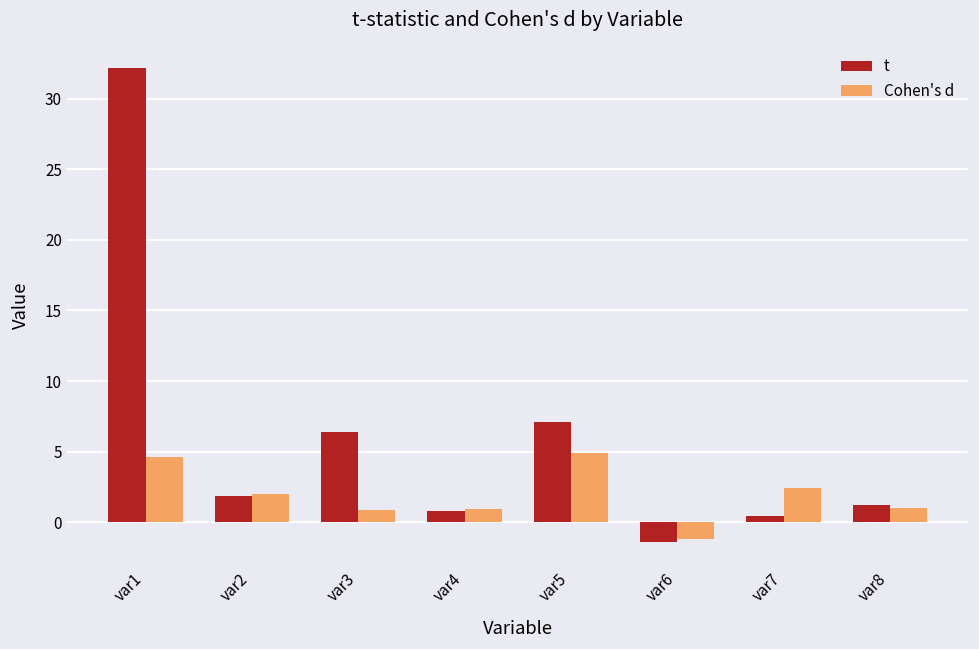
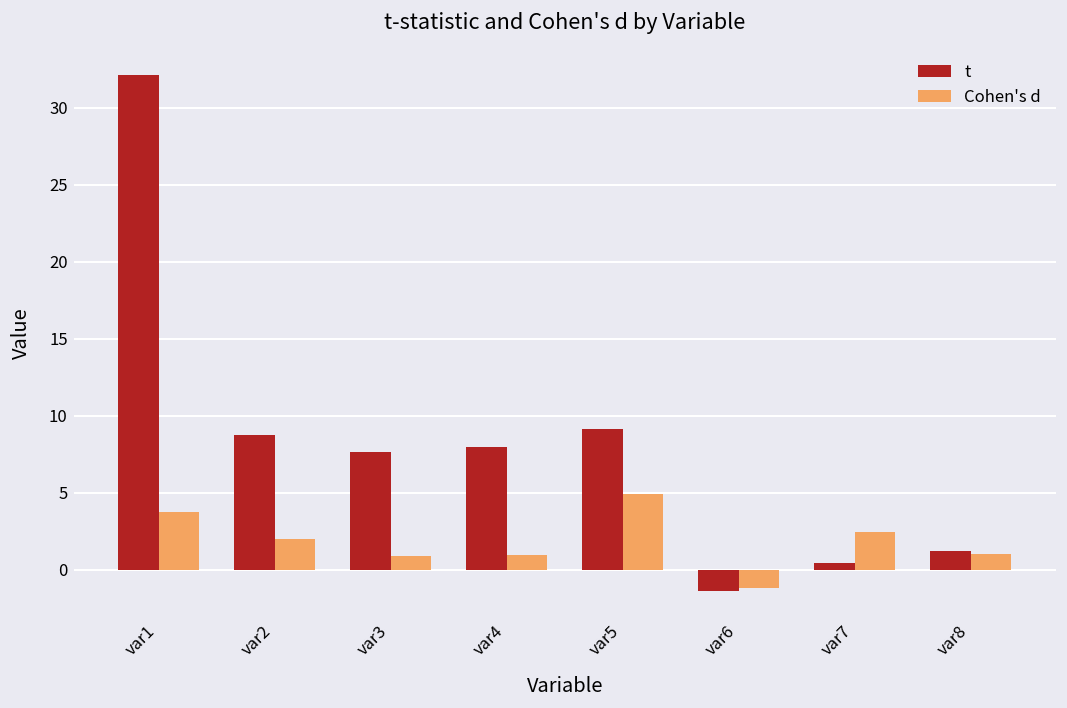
Cohen's d, var1: 4.6 -> 3.8
t, var2: 1.9 -> 8.8
t, var3: 6.4 -> 7.6
t, var4: 0.8 -> 8.0
t, var5: 7.1 -> 9.1
